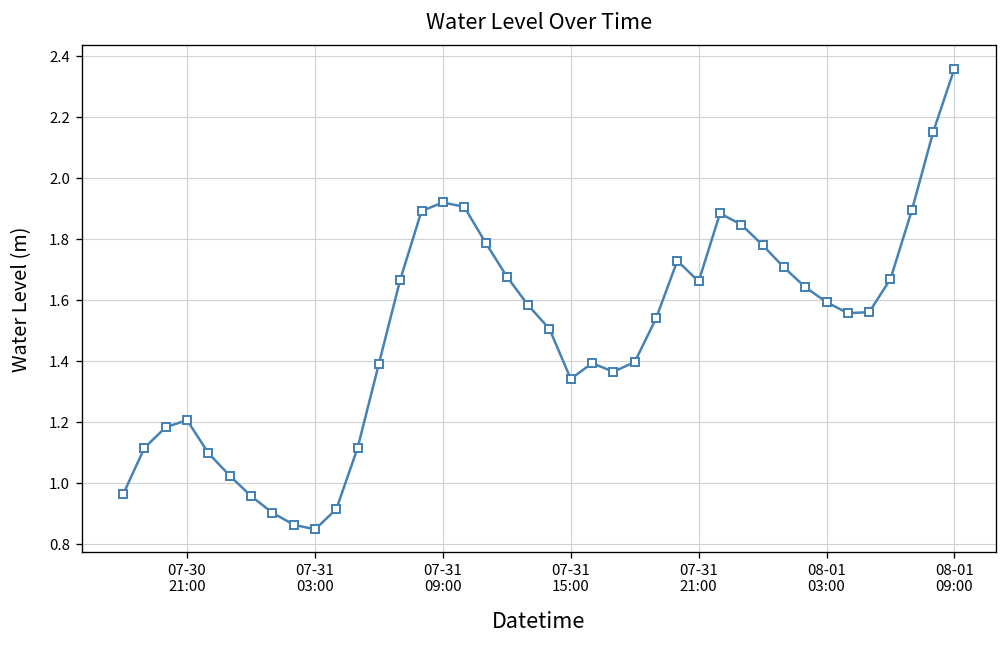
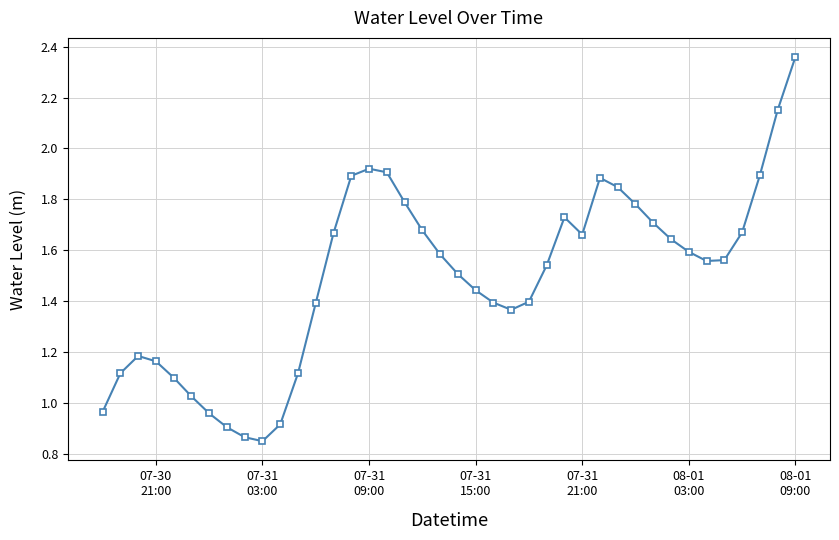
07-30 21:00: 1.21 -> 1.16
07-31 15:00: 1.34 -> 1.44
